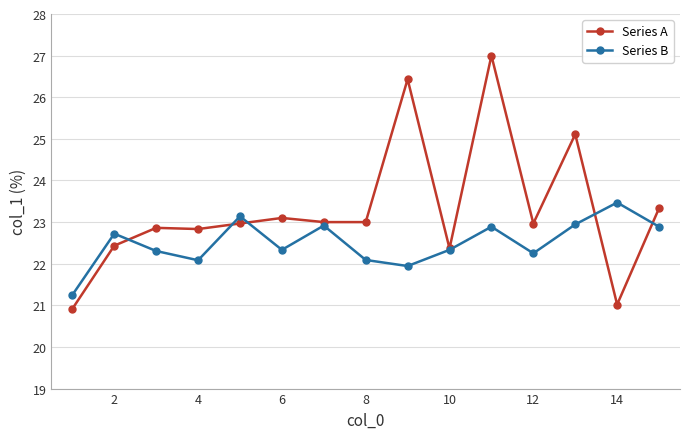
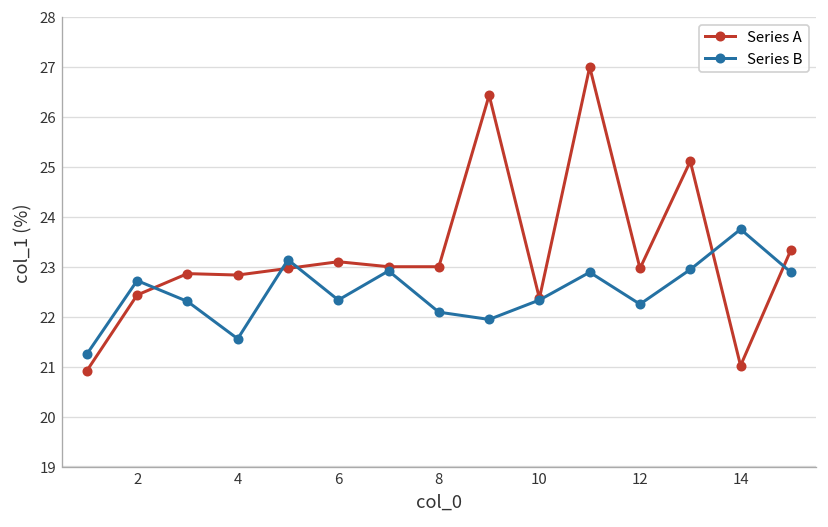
Series B, 4: 22.1 -> 21.6
Series B, 14: 23.5 -> 23.8
